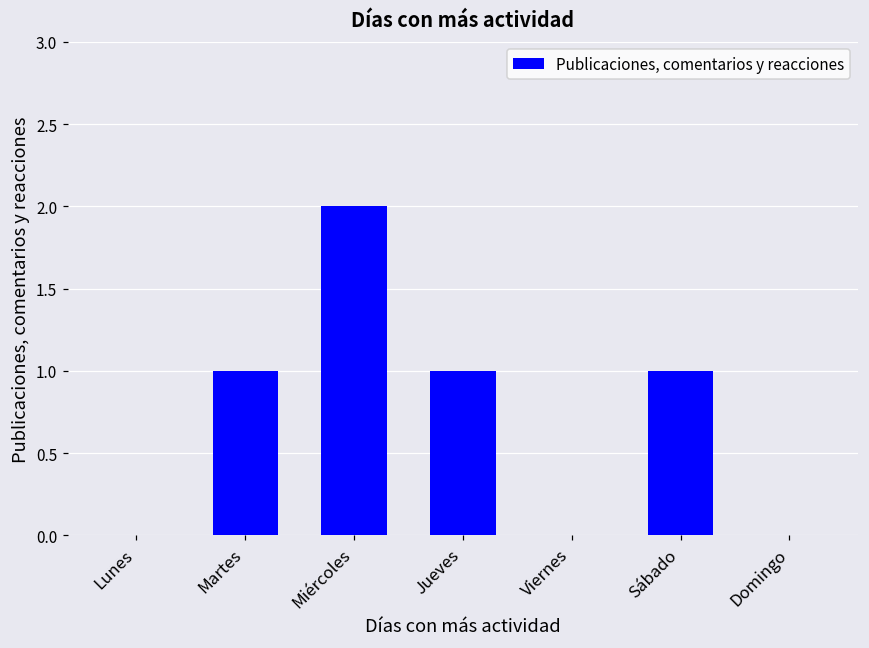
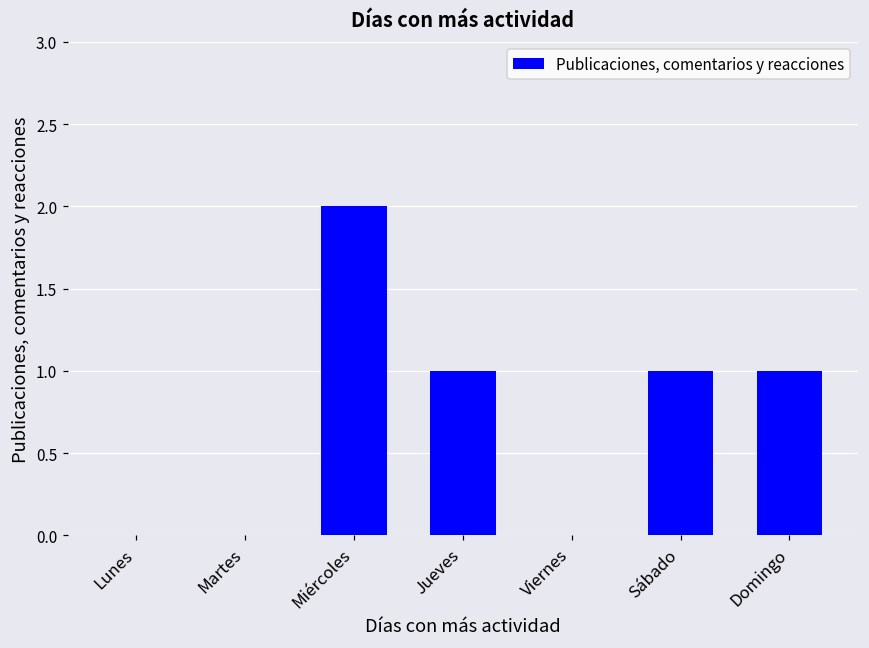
Martes: 1 -> 0
Domingo: 0 -> 1
